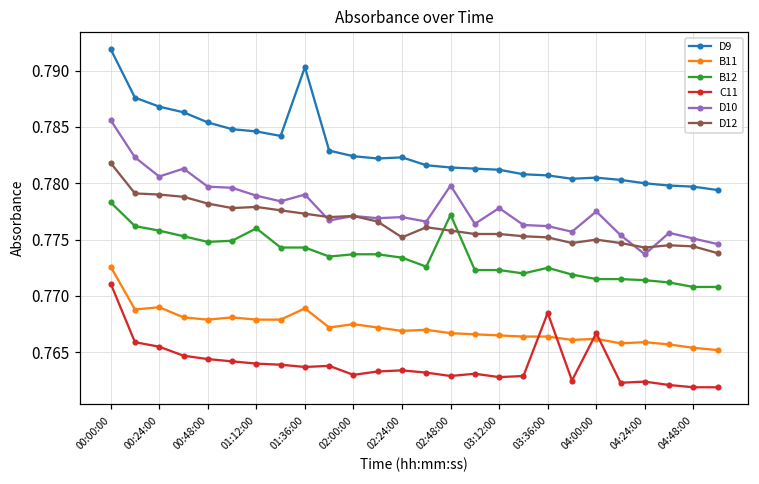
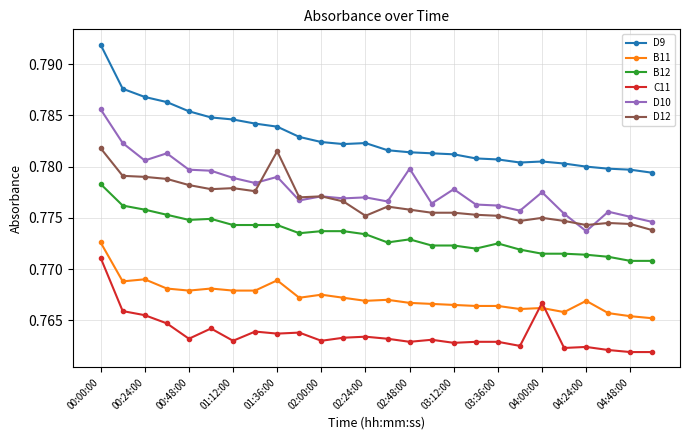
C11, 00:48:00: 0.7644 -> 0.7632
B12, 01:12:00: 0.7760 -> 0.7743
C11, 01:12:00: 0.764 -> 0.763
D9, 01:36:00: 0.7903 -> 0.7839
D12, 01:36:00: 0.7773 -> 0.7815
B12, 02:48:00: 0.7772 -> 0.7729
C11, 03:36:00: 0.7685 -> 0.7629
B11, 04:24:00: 0.7659 -> 0.7669
